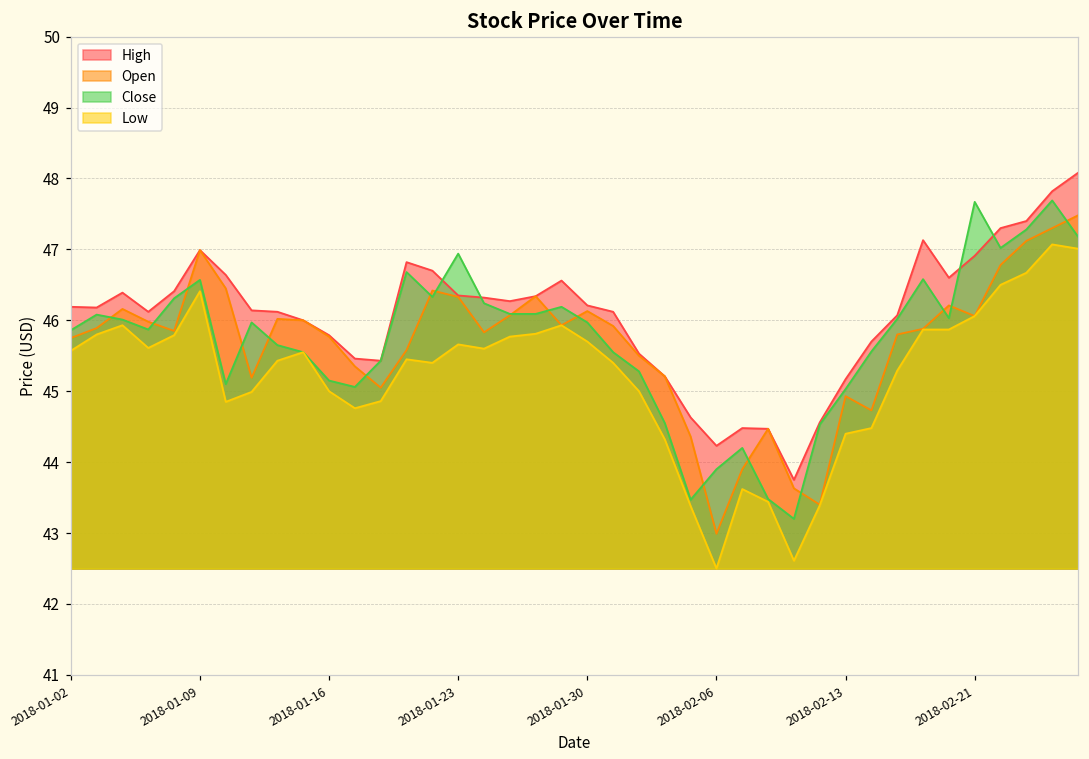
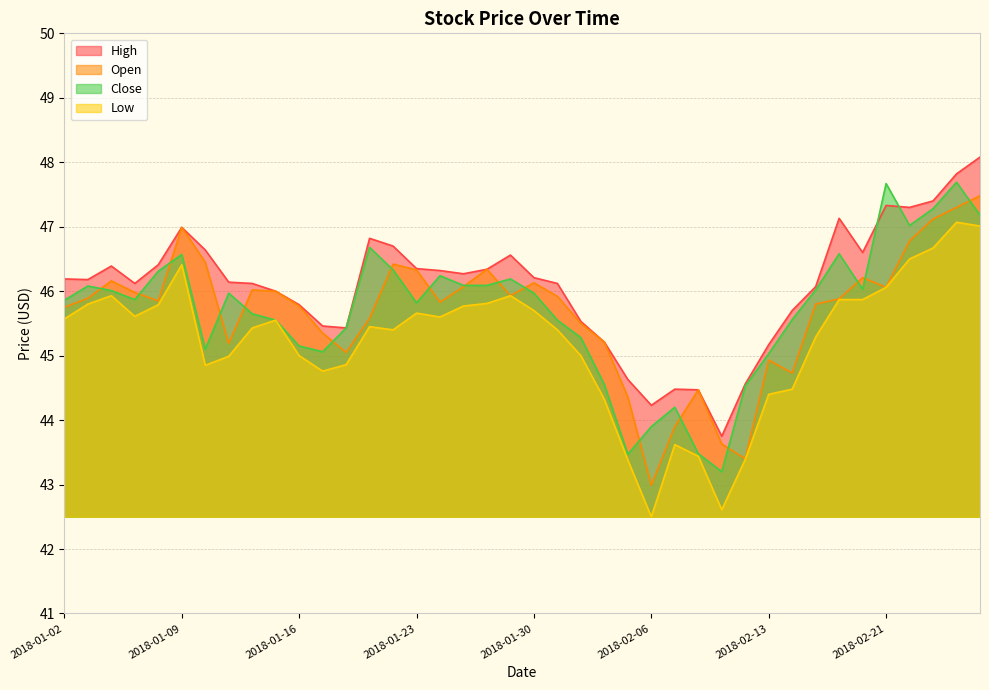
Close, 2018-01-23: 46.9 -> 45.8
High, 2018-02-21: 46.9 -> 47.3
